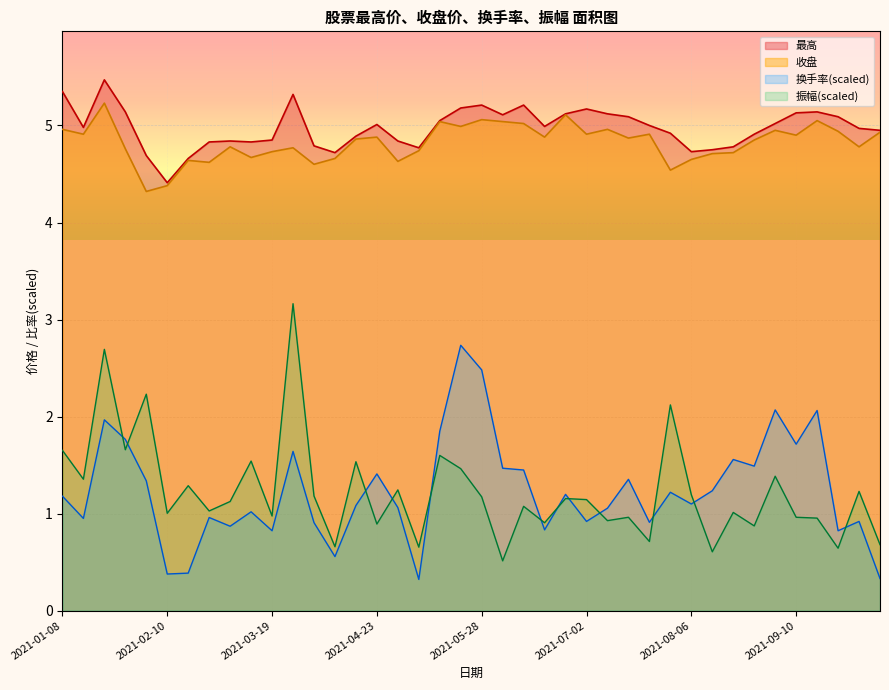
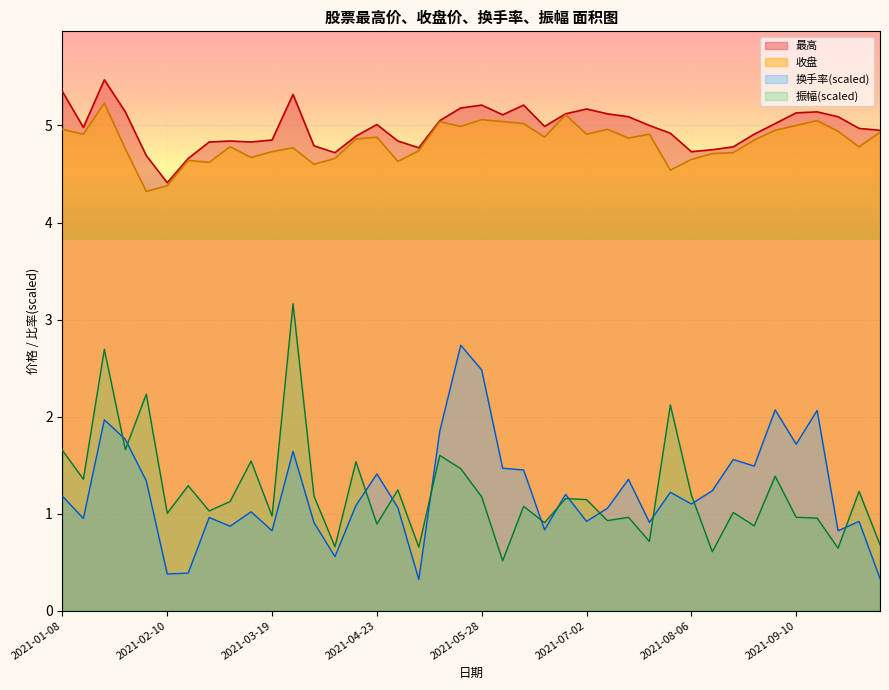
收盘, 2021-09-10: 4.9 -> 5.0
